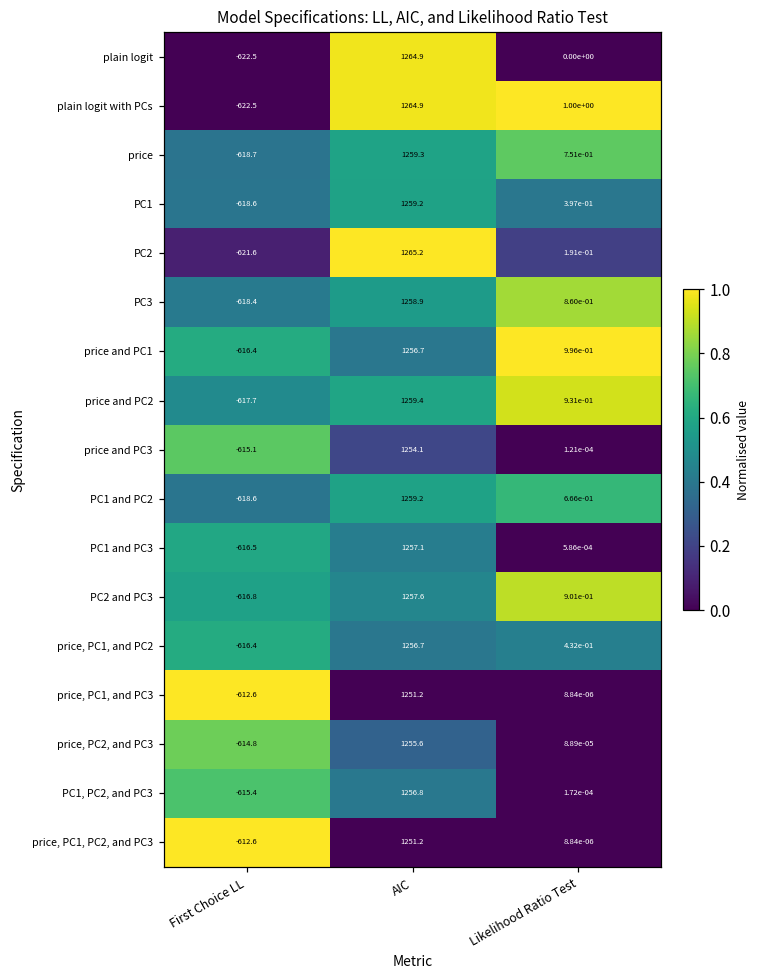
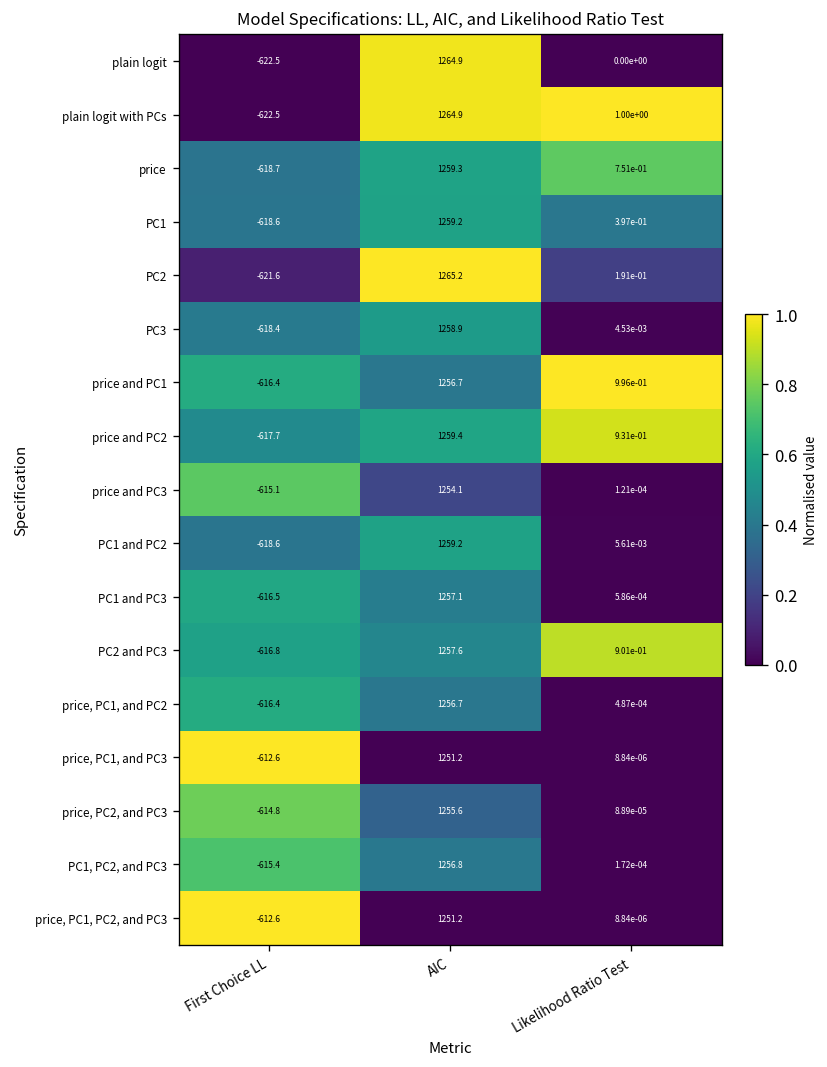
PC3, Likelihood Ratio Test: 8.60e-01 -> 4.53e-03
PC1 and PC2, Likelihood Ratio Test: 6.66e-01 -> 5.61e-03
price, PC1, and PC2, Likelihood Ratio Test: 4.32e-01 -> 4.87e-04
